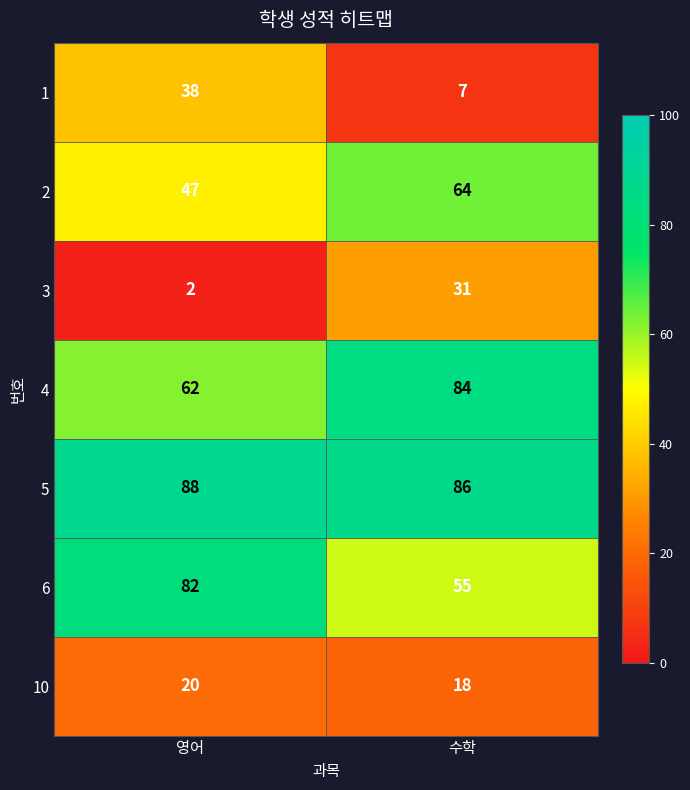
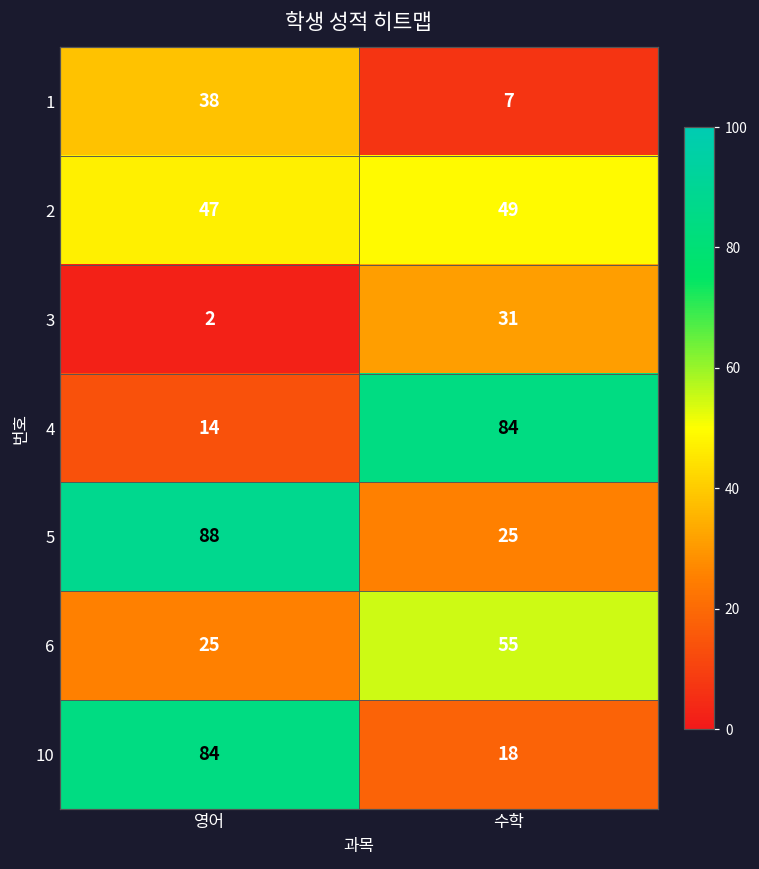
2, 수학: 64 -> 49
4, 영어: 62 -> 14
5, 수학: 86 -> 25
6, 영어: 82 -> 25
10, 영어: 20 -> 84
